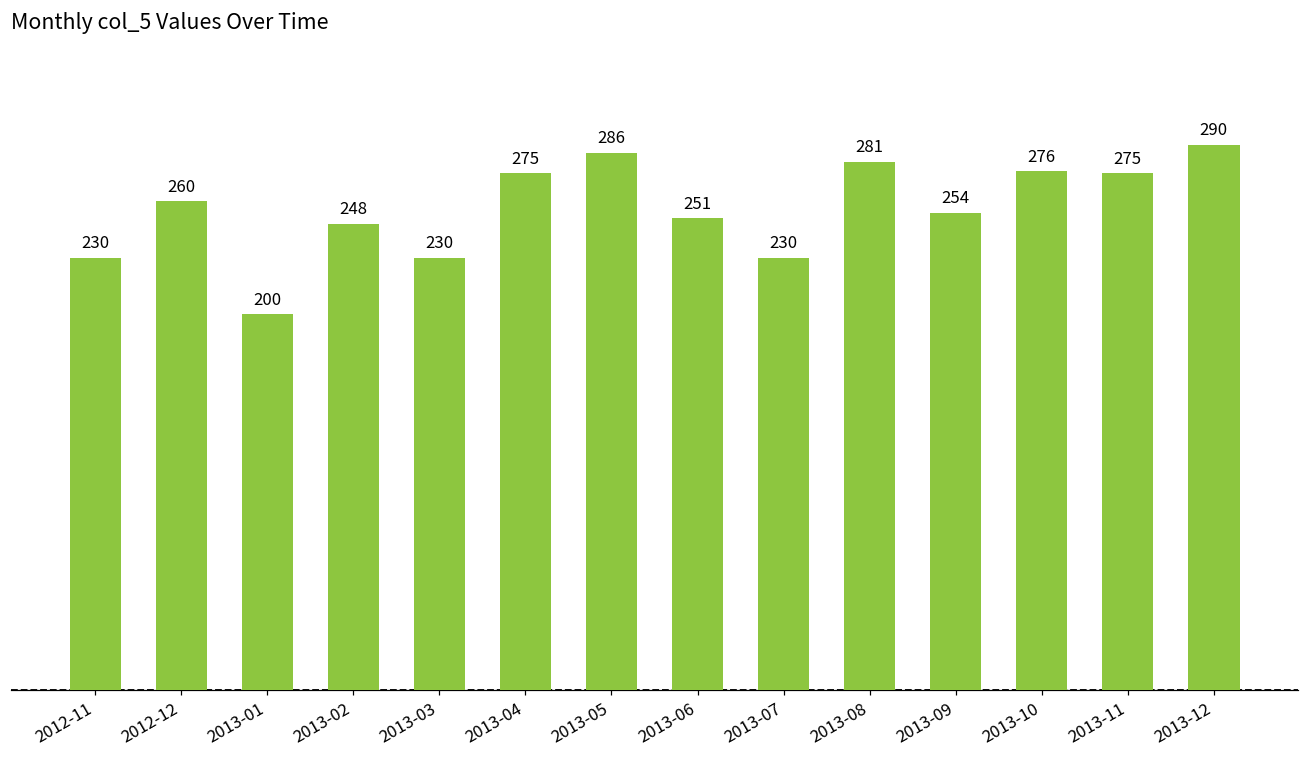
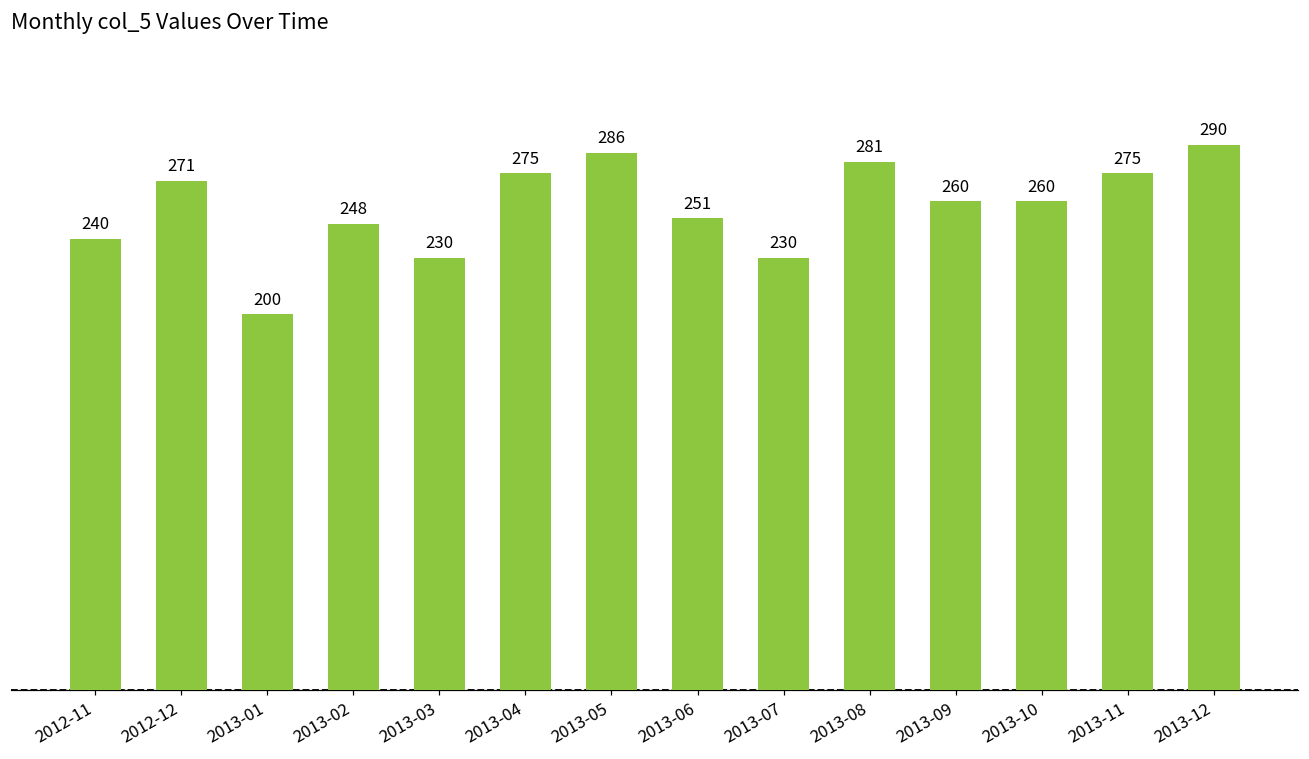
2012-11: 230 -> 240
2012-12: 260 -> 271
2013-09: 254 -> 260
2013-10: 276 -> 260
